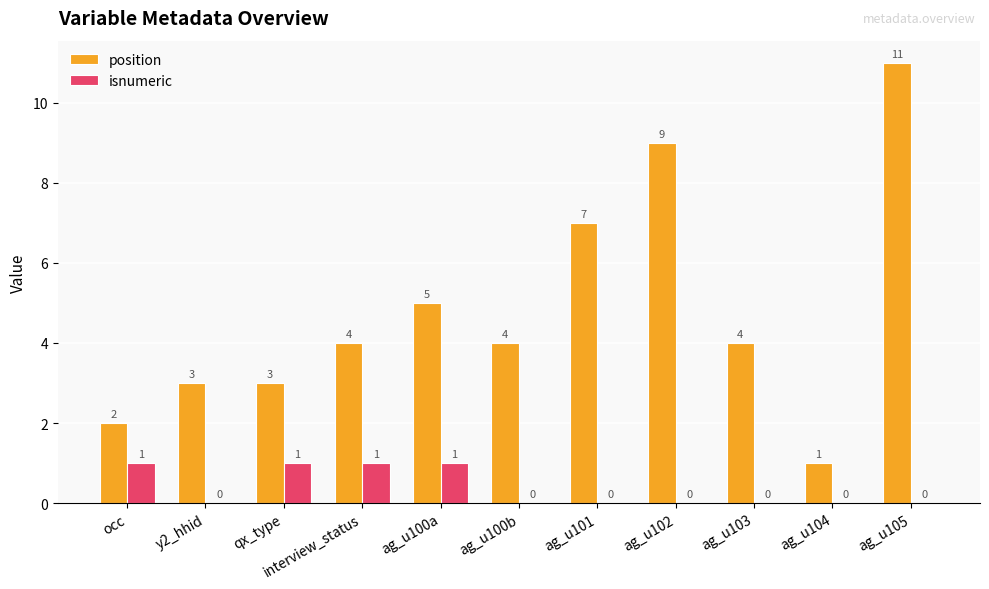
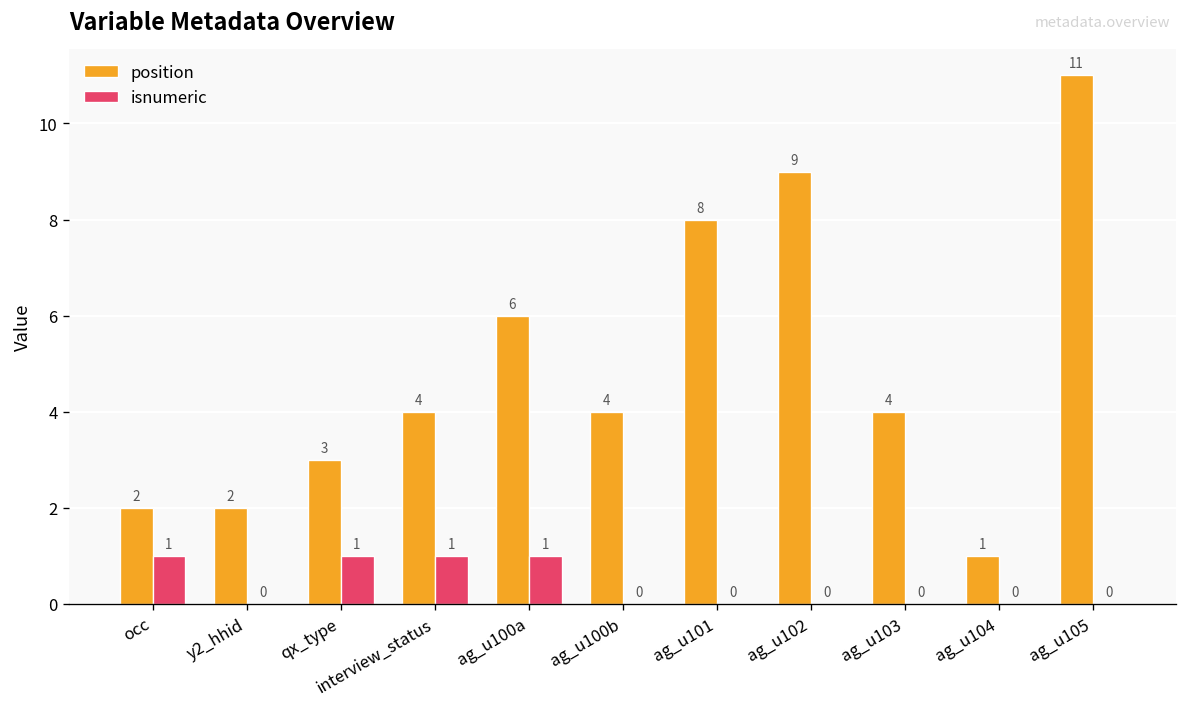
position, y2_hhid: 3 -> 2
position, ag_u100a: 5 -> 6
position, ag_u101: 7 -> 8
